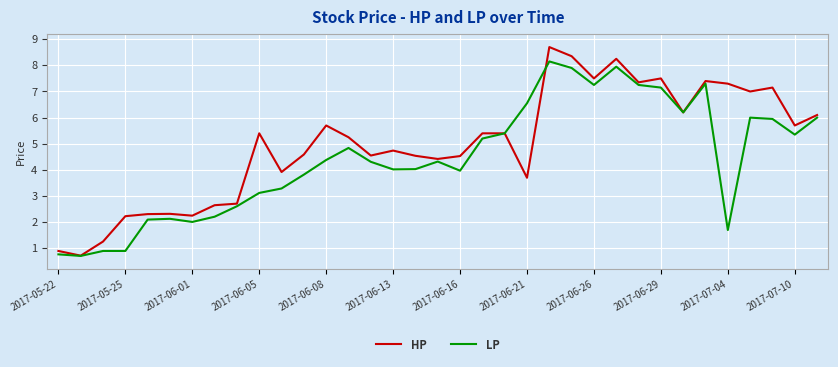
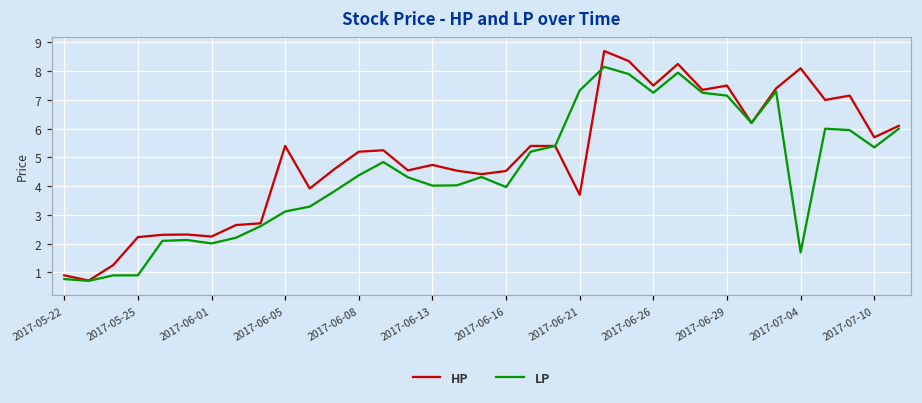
HP, 2017-06-08: 5.7 -> 5.2
LP, 2017-06-21: 6.6 -> 7.3
HP, 2017-07-04: 7.3 -> 8.1
